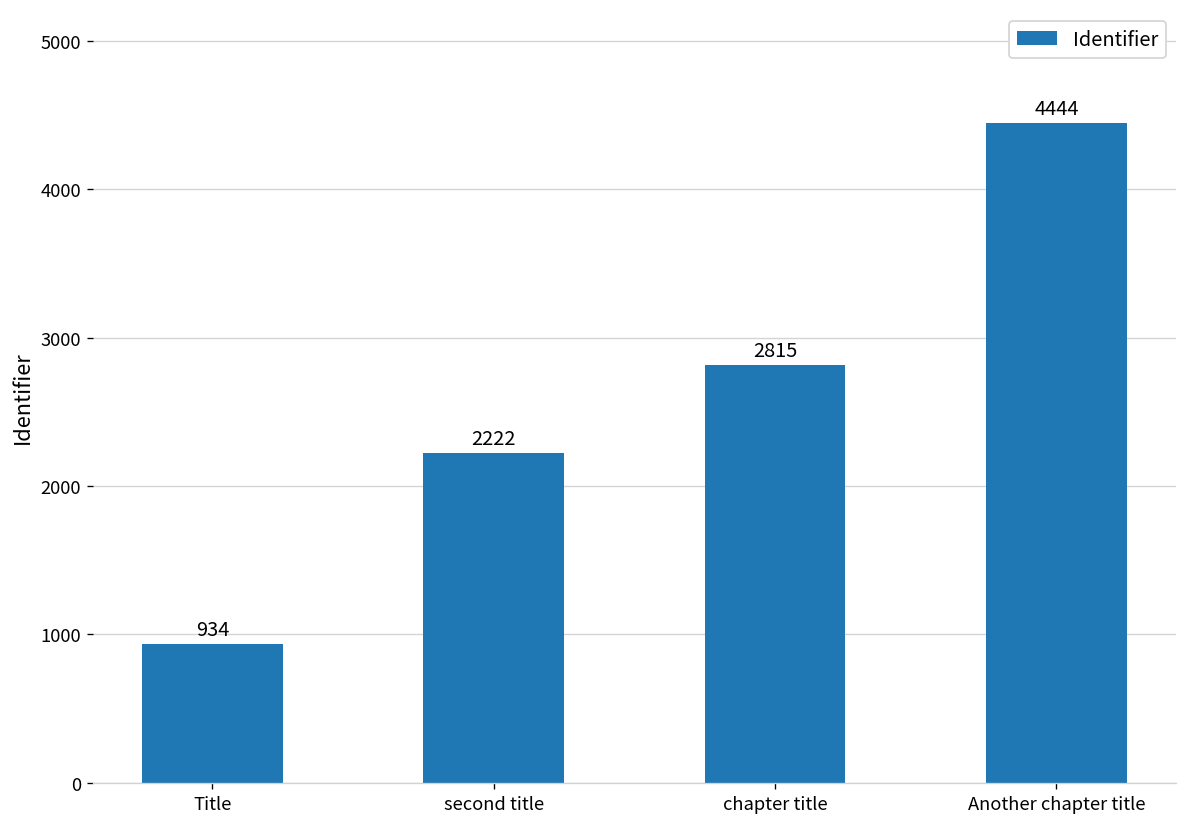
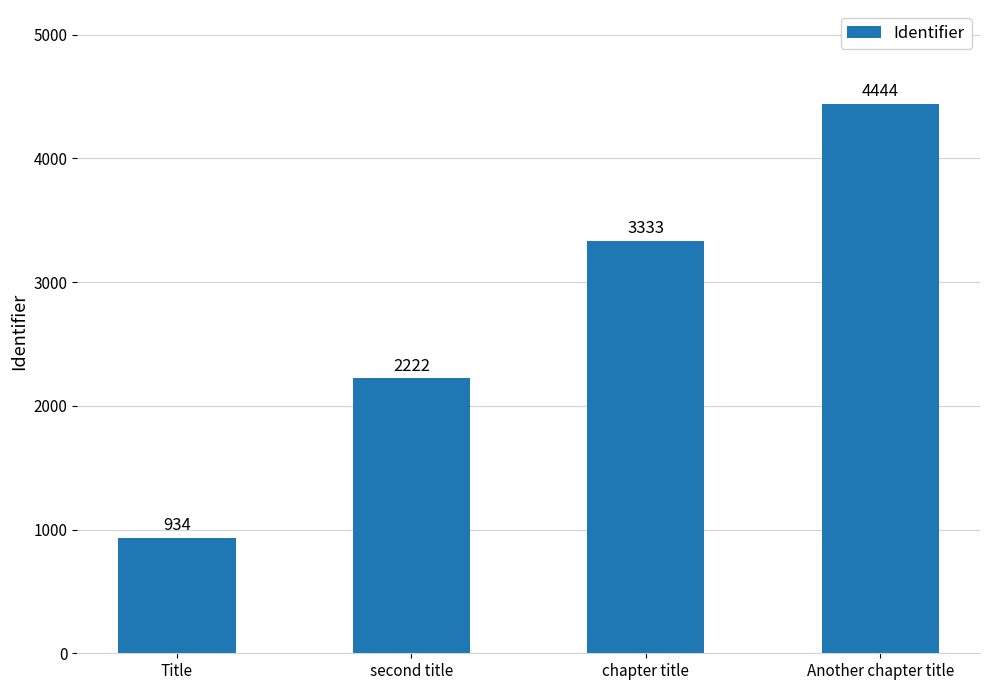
chapter title: 2815 -> 3333
